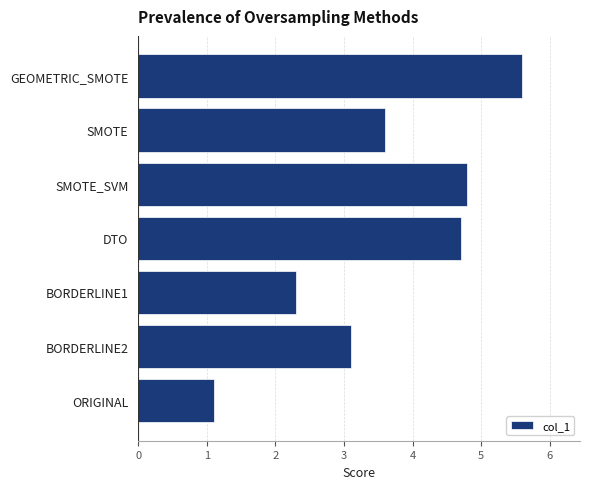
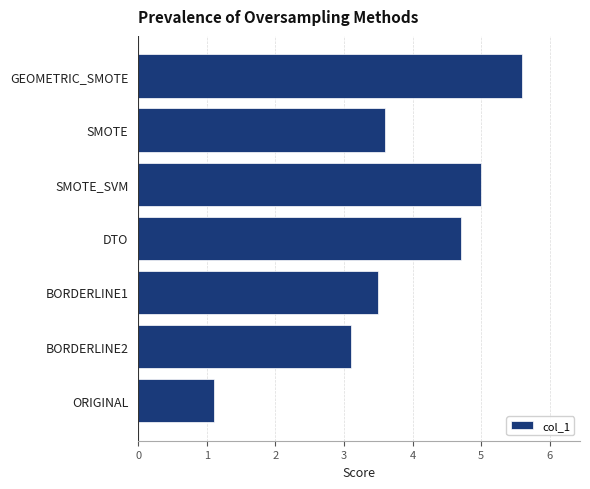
SMOTE_SVM: 4.8 -> 5.0
BORDERLINE1: 2.3 -> 3.5
